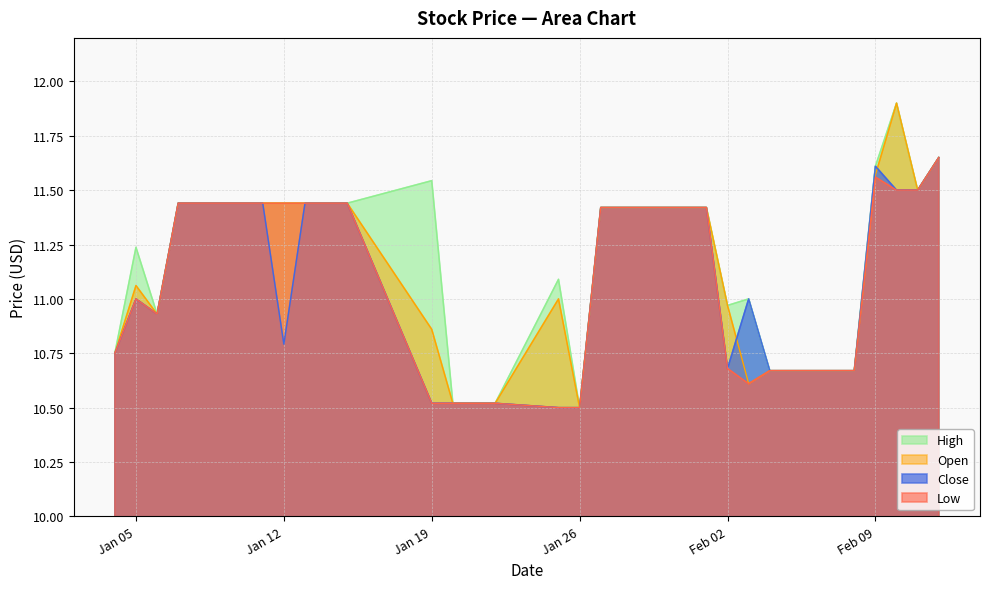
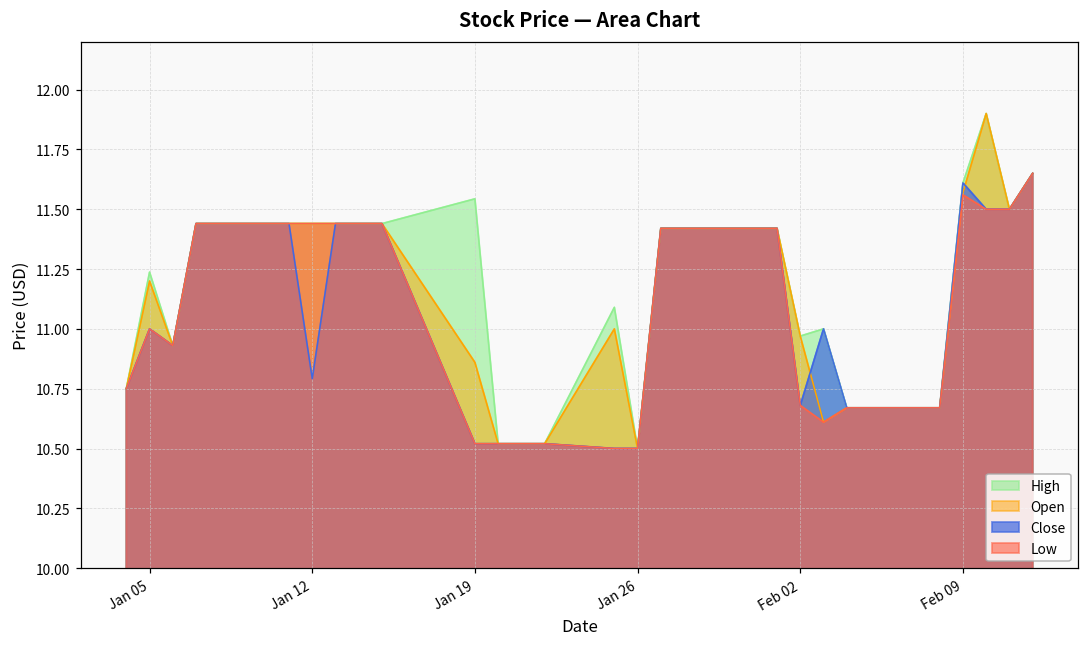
Open, Jan 05: 11.06 -> 11.20
